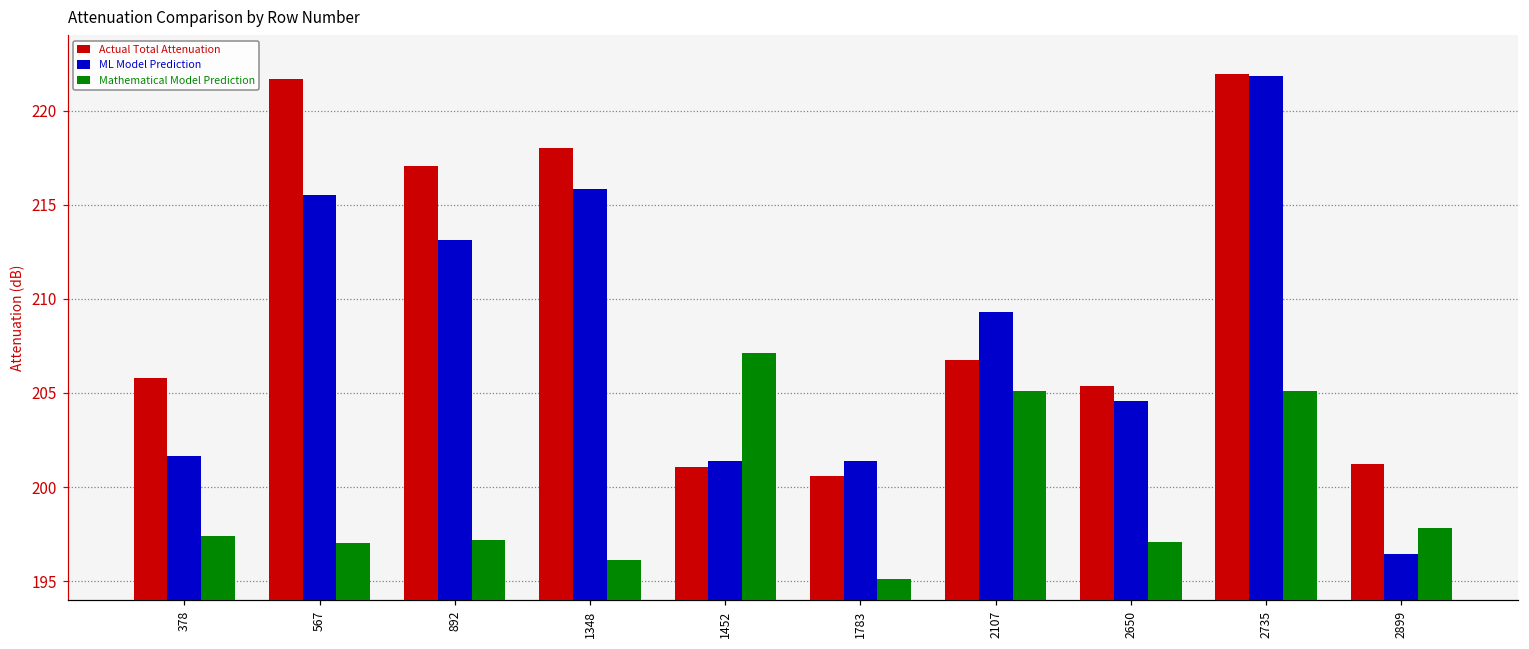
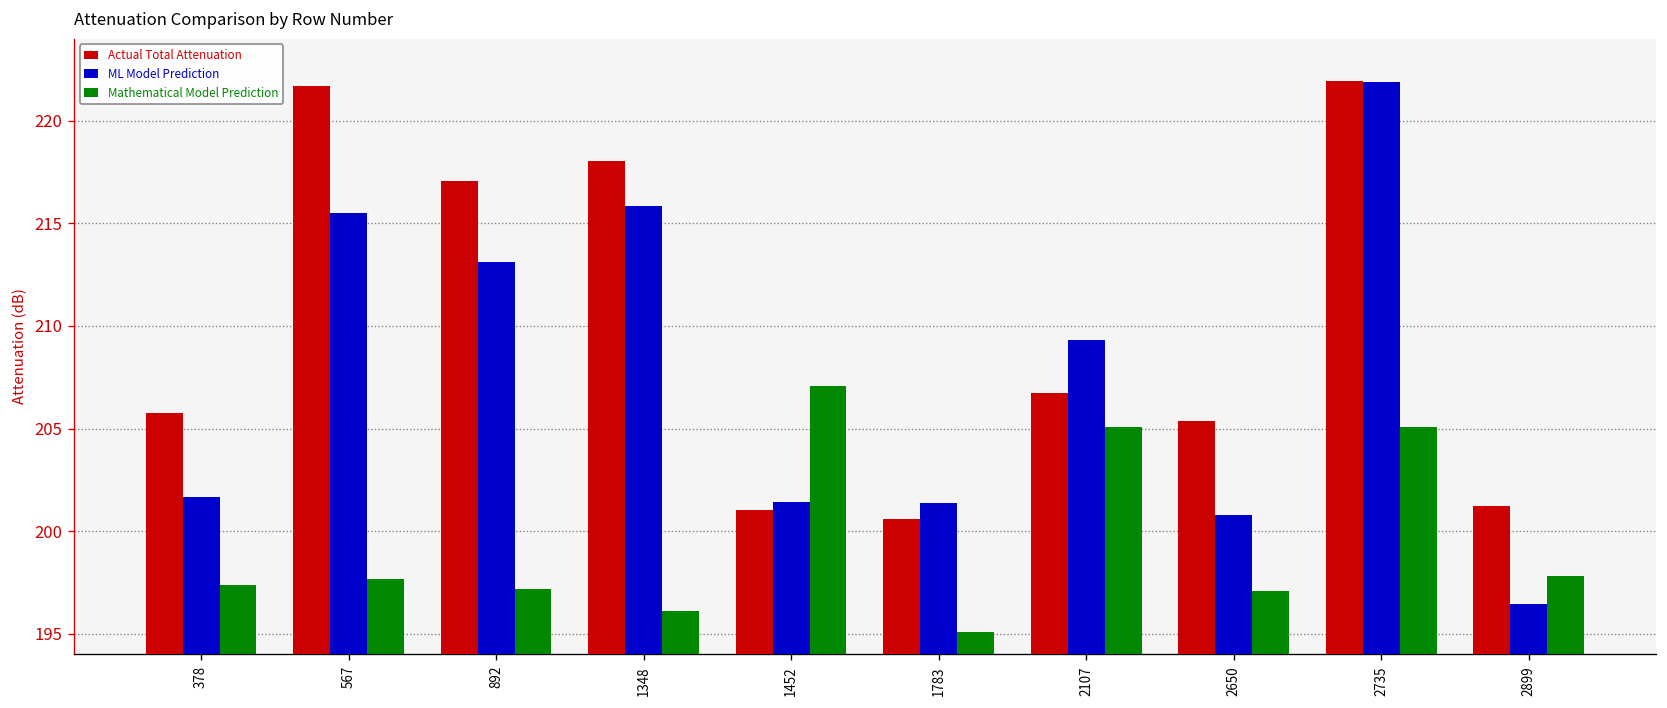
Mathematical Model Prediction, 567: 197.0 -> 197.7
ML Model Prediction, 2650: 204.6 -> 200.8
